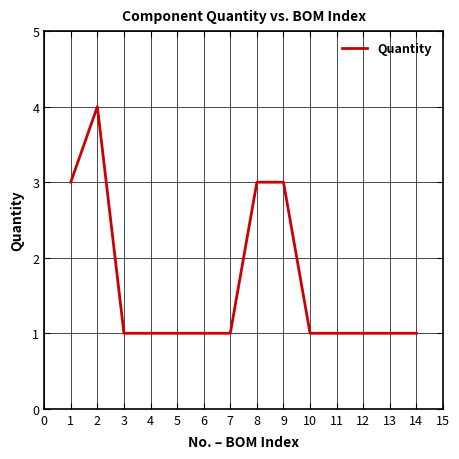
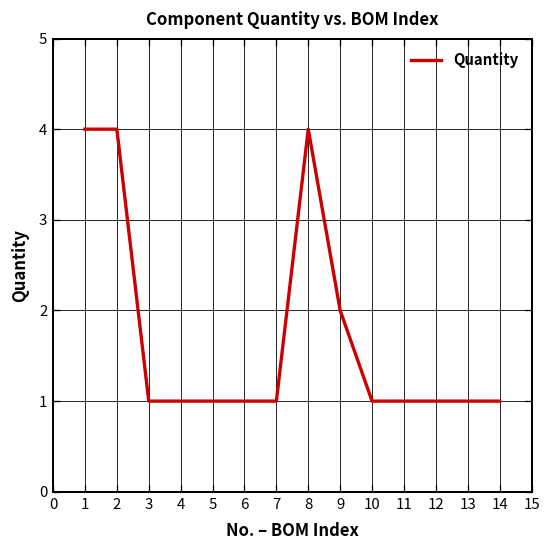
1: 3 -> 4
8: 3 -> 4
9: 3 -> 2
